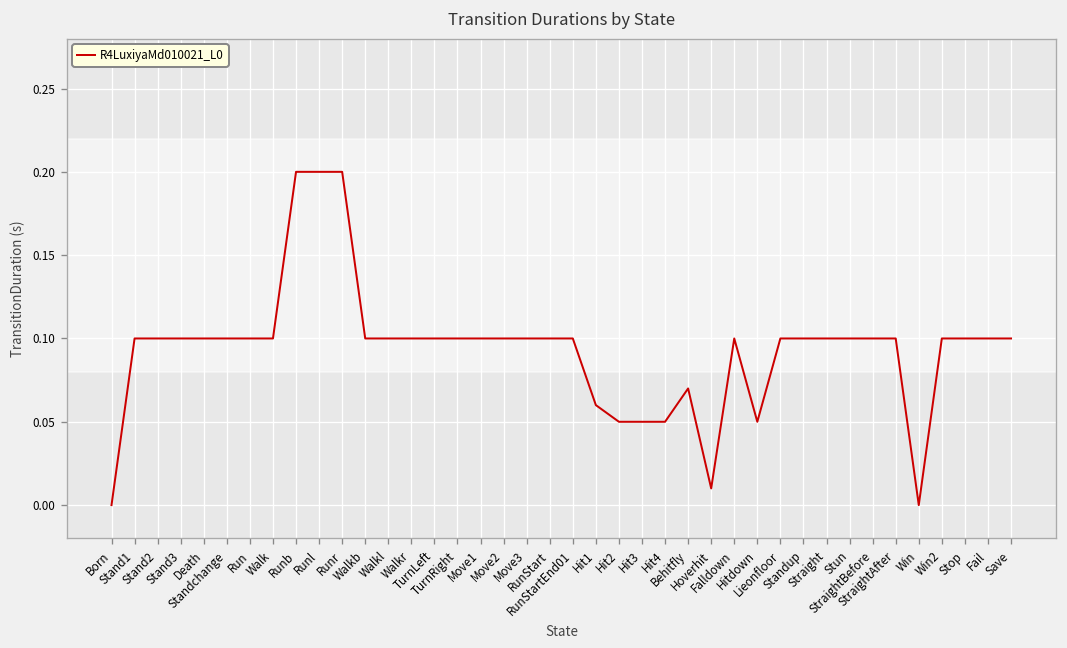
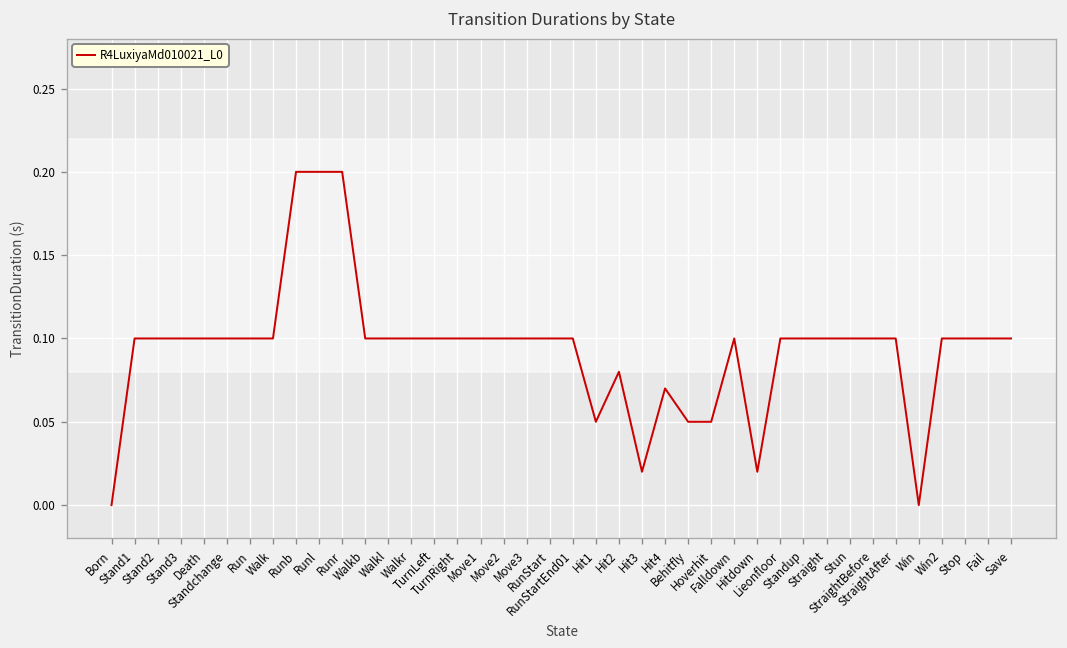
Hit1: 0.06 -> 0.05
Hit2: 0.05 -> 0.08
Hit3: 0.05 -> 0.02
Hit4: 0.05 -> 0.07
Behitfly: 0.07 -> 0.05
Hoverhit: 0.01 -> 0.05
Hitdown: 0.05 -> 0.02
